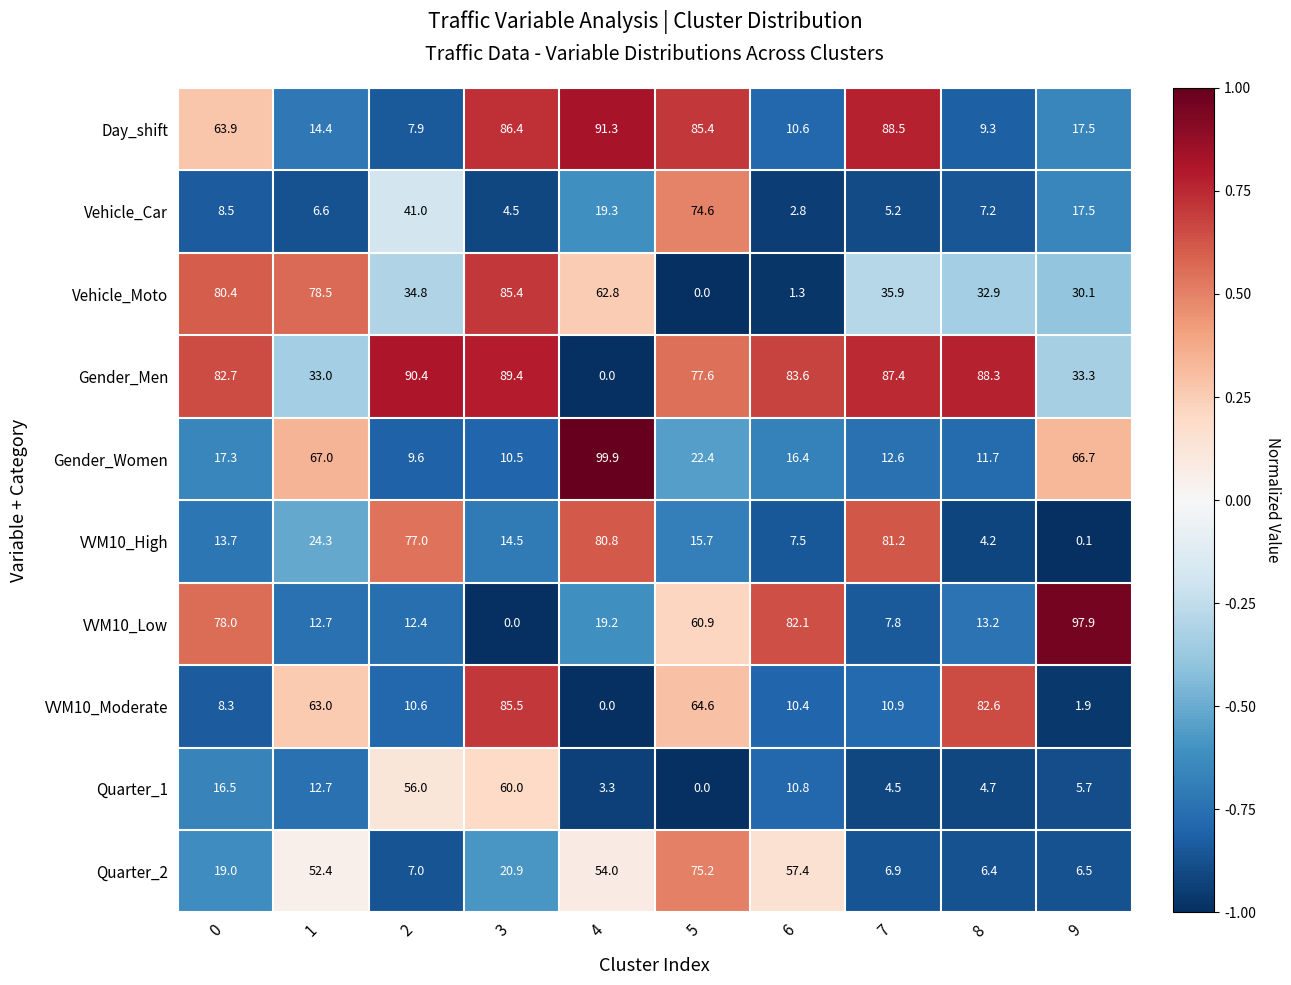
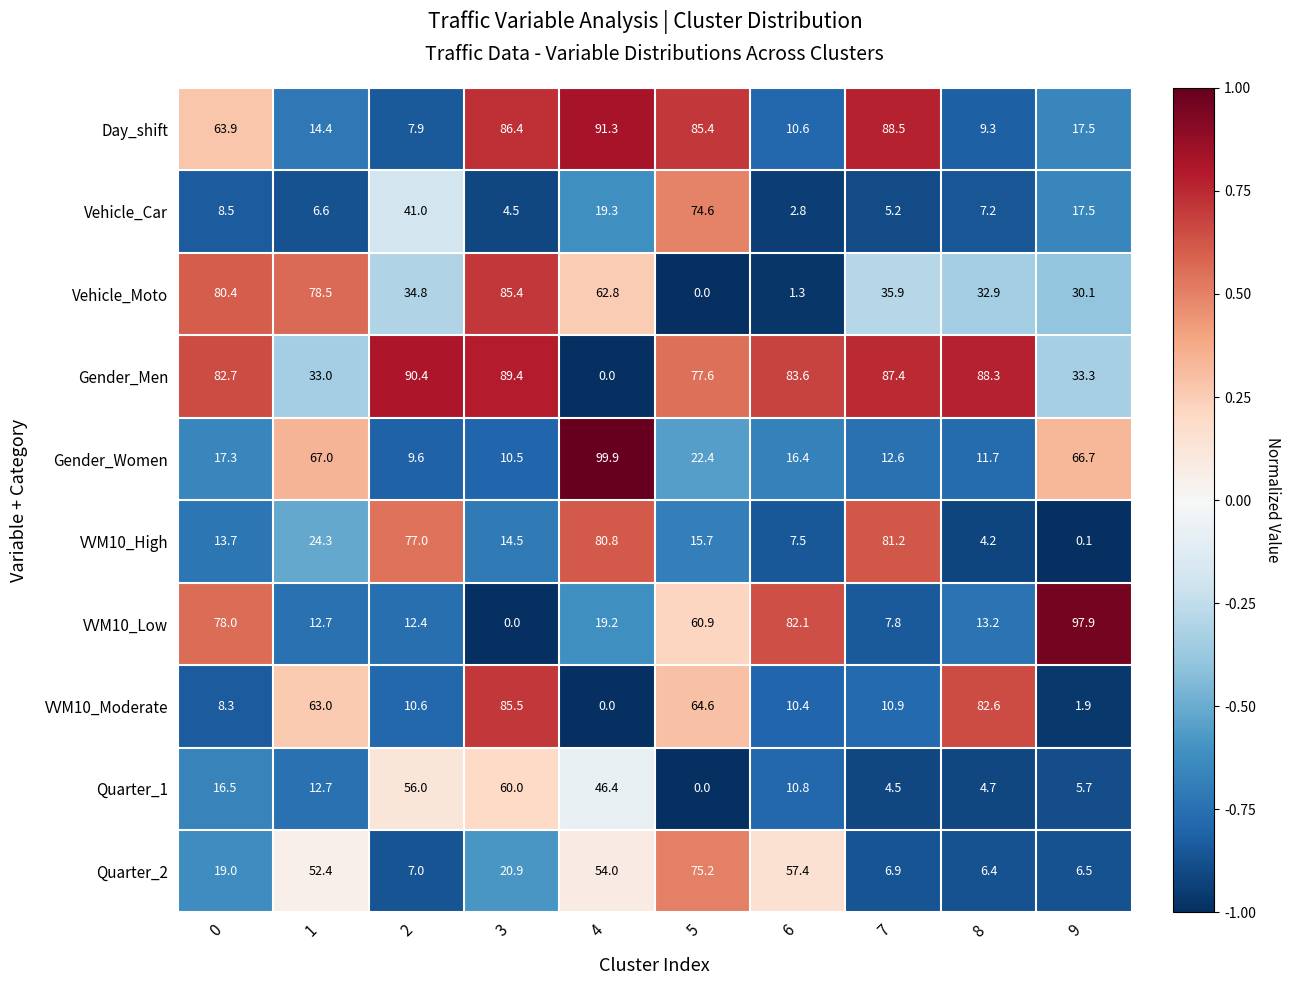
Quarter_1, 4: 3.3 -> 46.4
